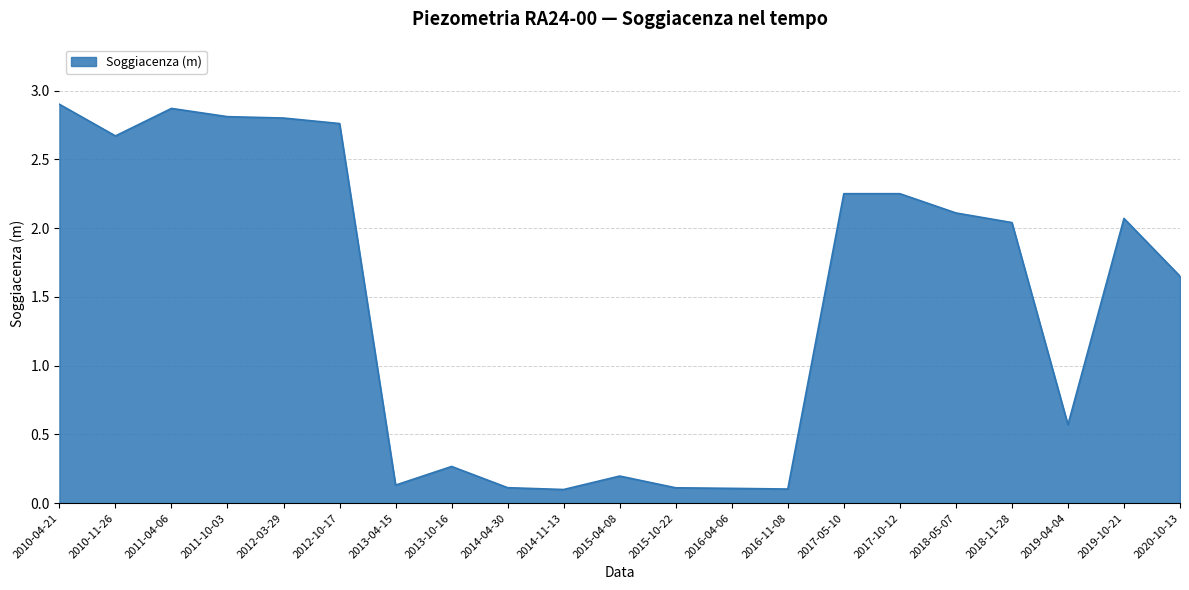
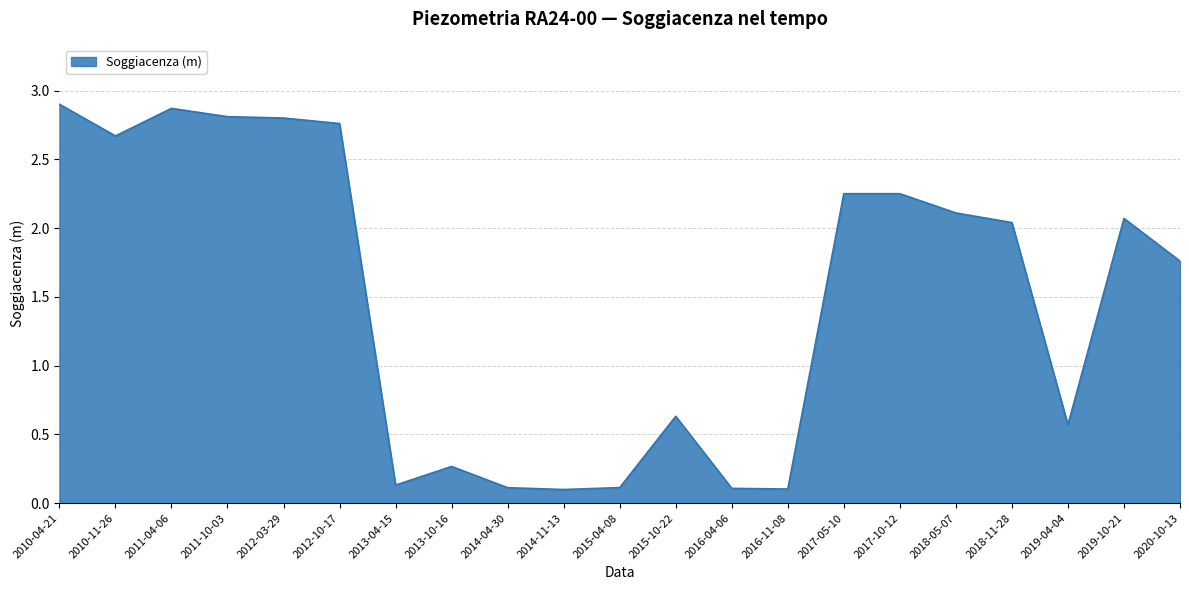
2015-04-08: 0.20 -> 0.11
2015-10-22: 0.11 -> 0.63
2020-10-13: 1.65 -> 1.76
